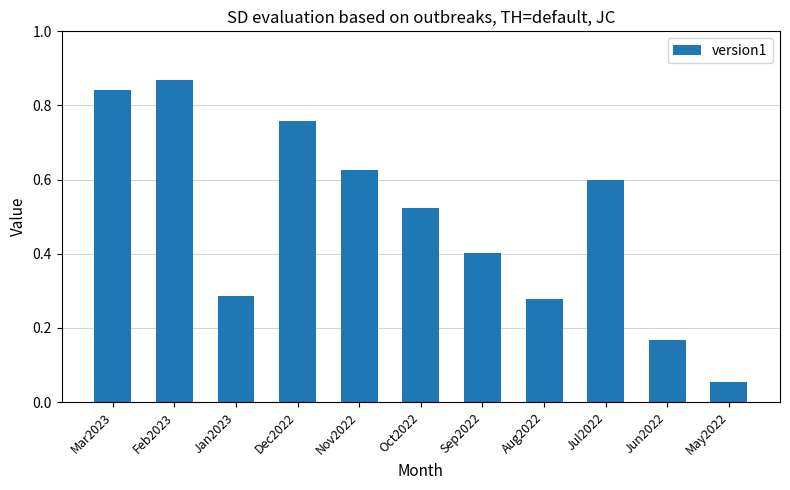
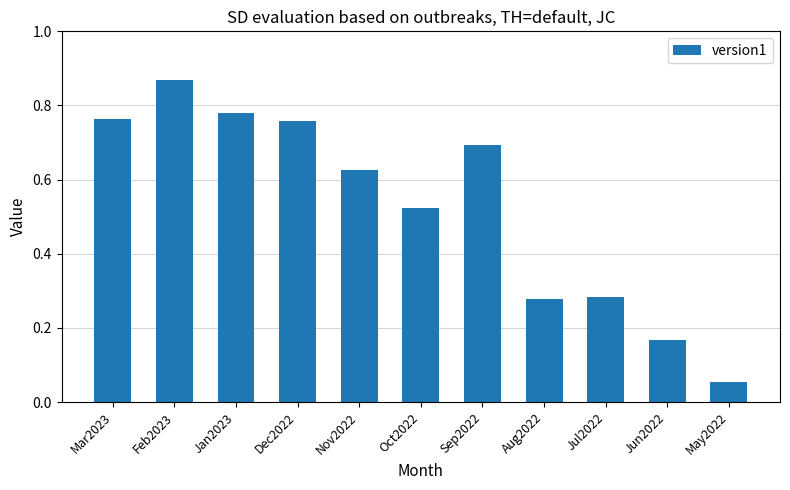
Mar2023: 0.84 -> 0.76
Jan2023: 0.28 -> 0.78
Sep2022: 0.40 -> 0.69
Jul2022: 0.60 -> 0.28
